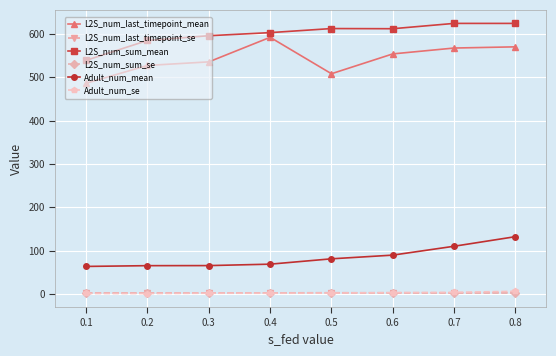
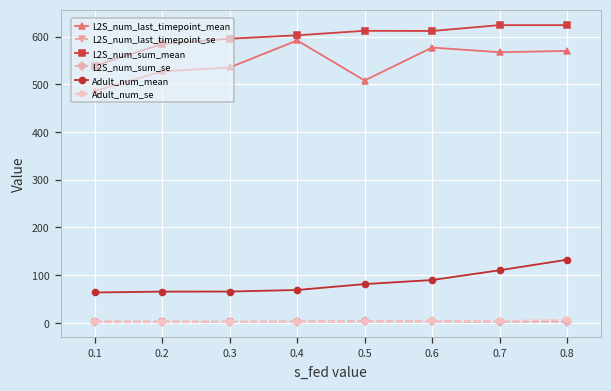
L2S_num_last_timepoint_mean, 0.6: 550 -> 580
